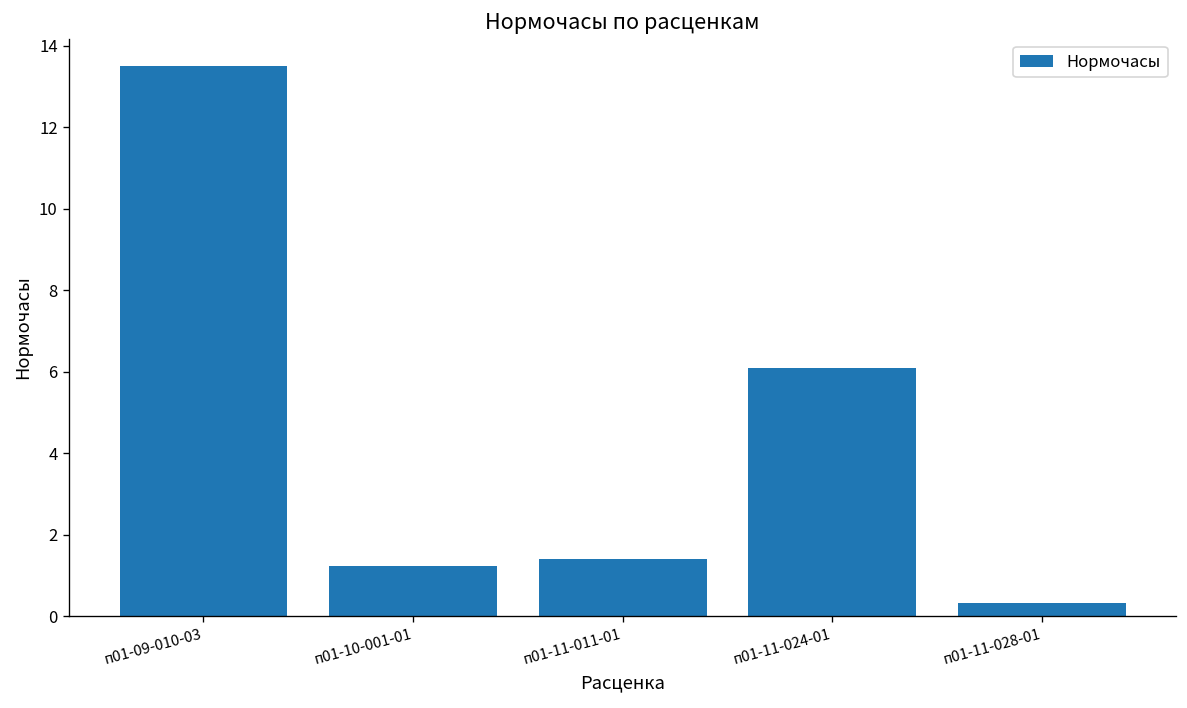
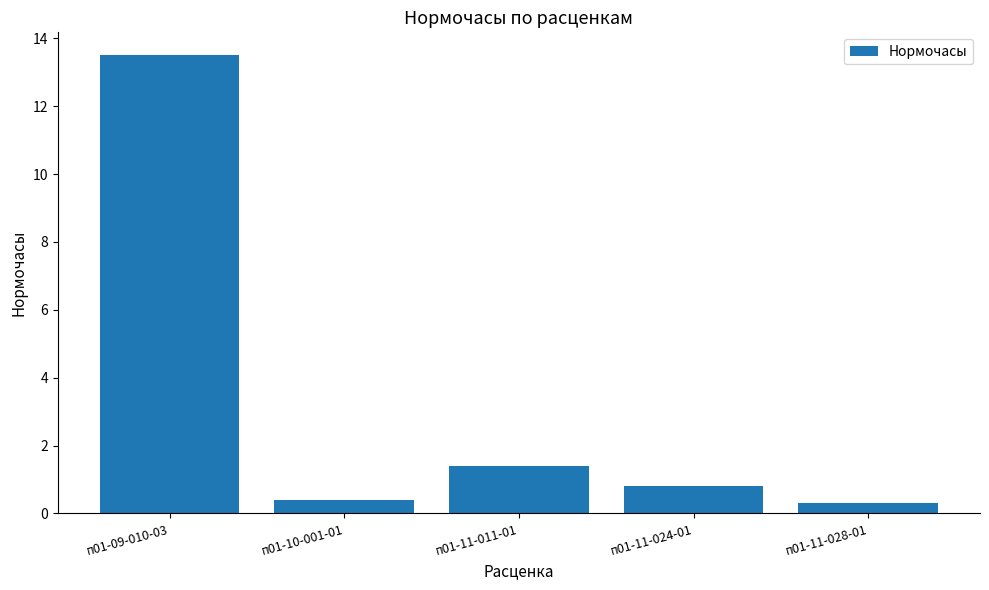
п01-10-001-01: 1.2 -> 0.4
п01-11-024-01: 6.1 -> 0.8
